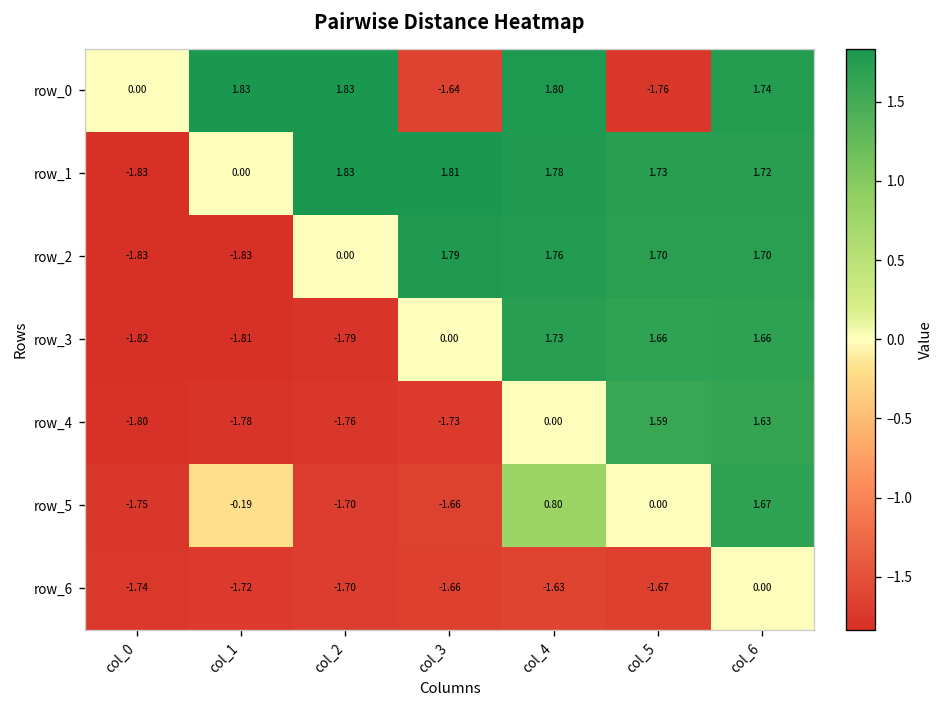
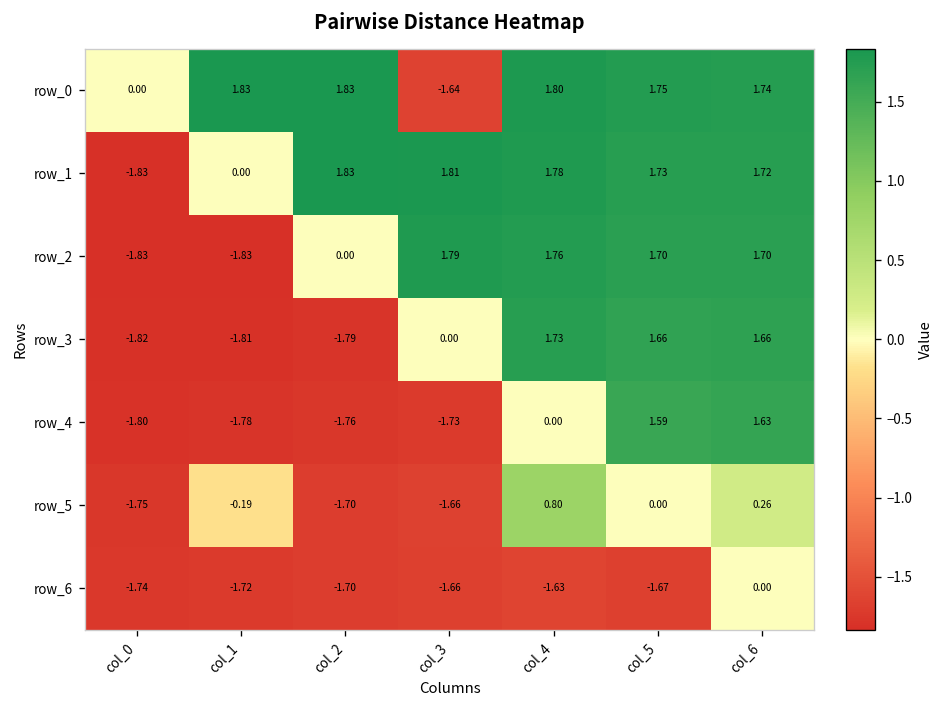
row_0, col_5: -1.76 -> 1.75
row_5, col_6: 1.67 -> 0.26
